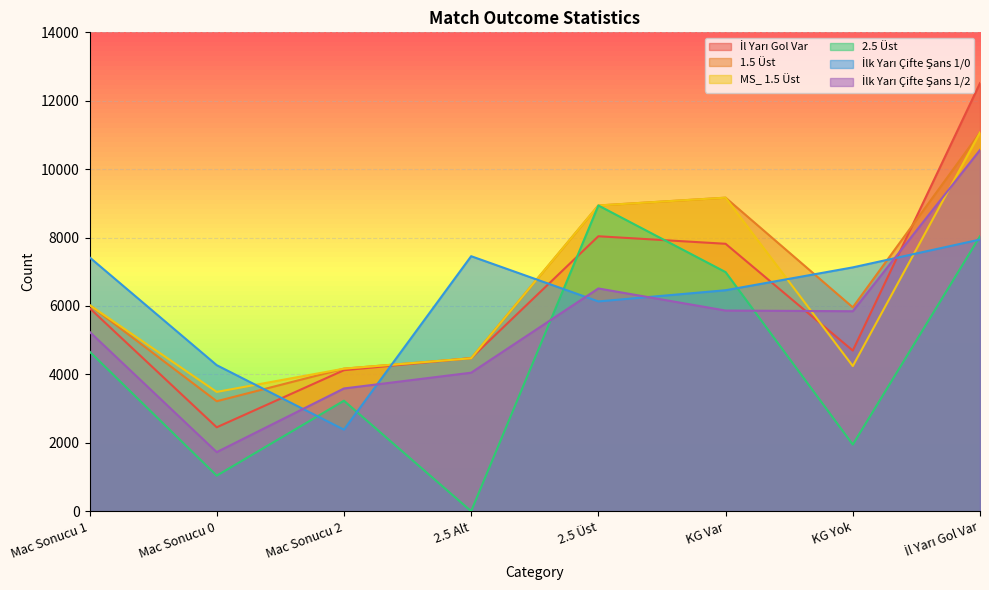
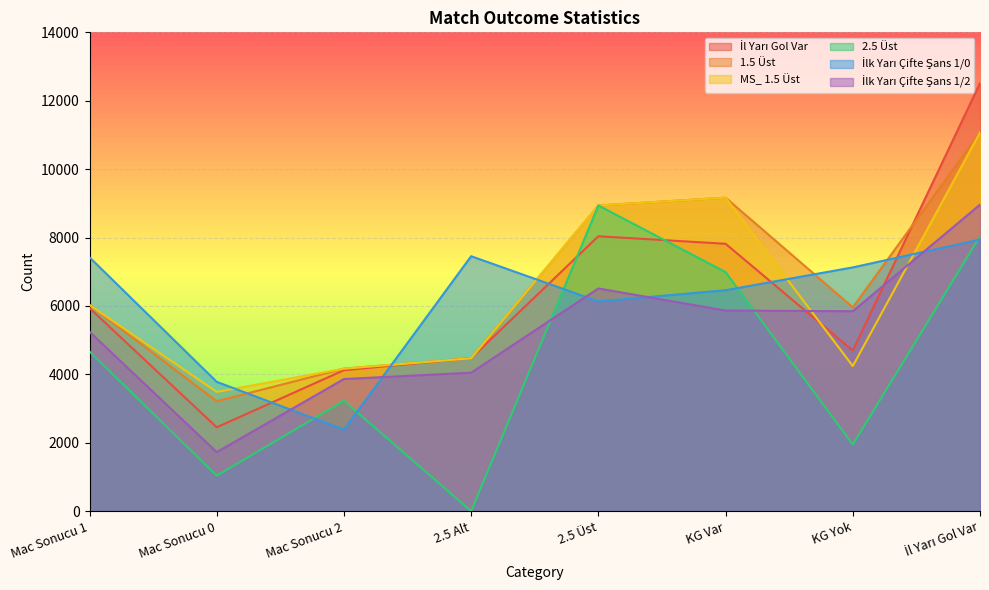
İlk Yarı Çifte Şans 1/0, Mac Sonucu 0: 4300 -> 3800
İlk Yarı Çifte Şans 1/2, Mac Sonucu 2: 3600 -> 3900
İlk Yarı Çifte Şans 1/2, İl Yarı Gol Var: 10600 -> 9000
